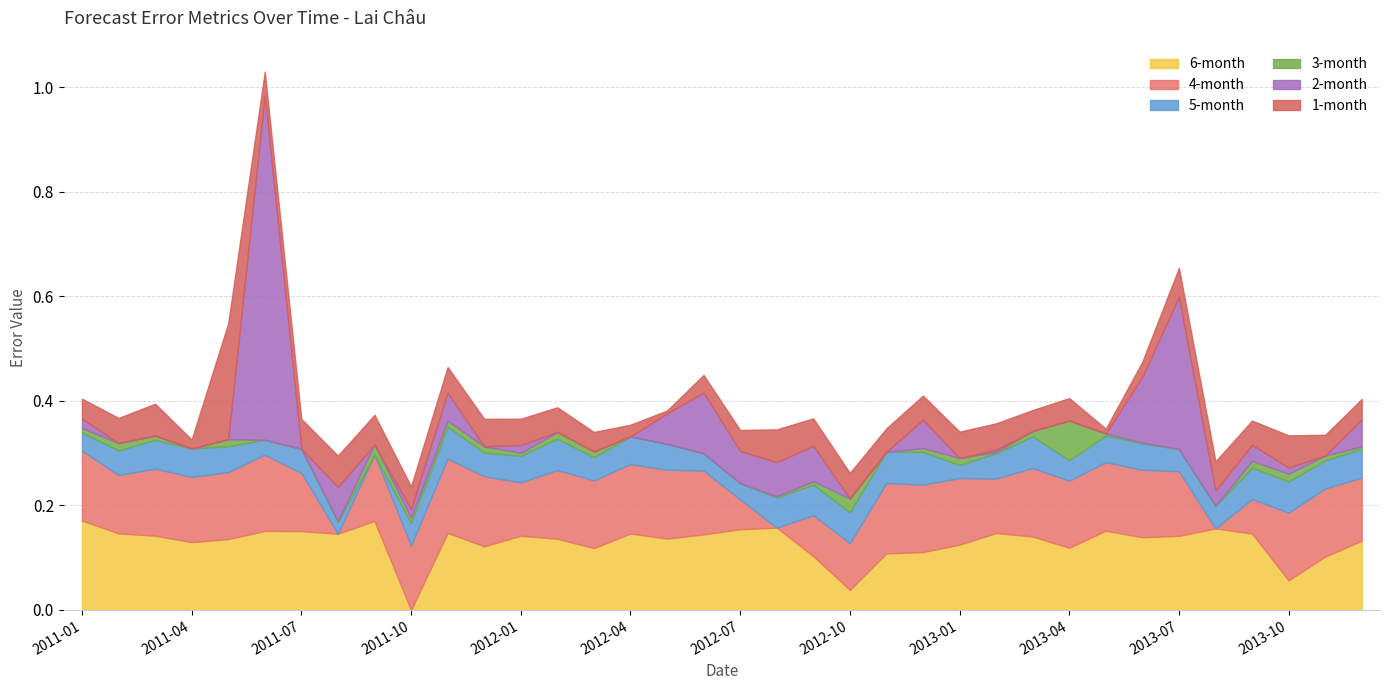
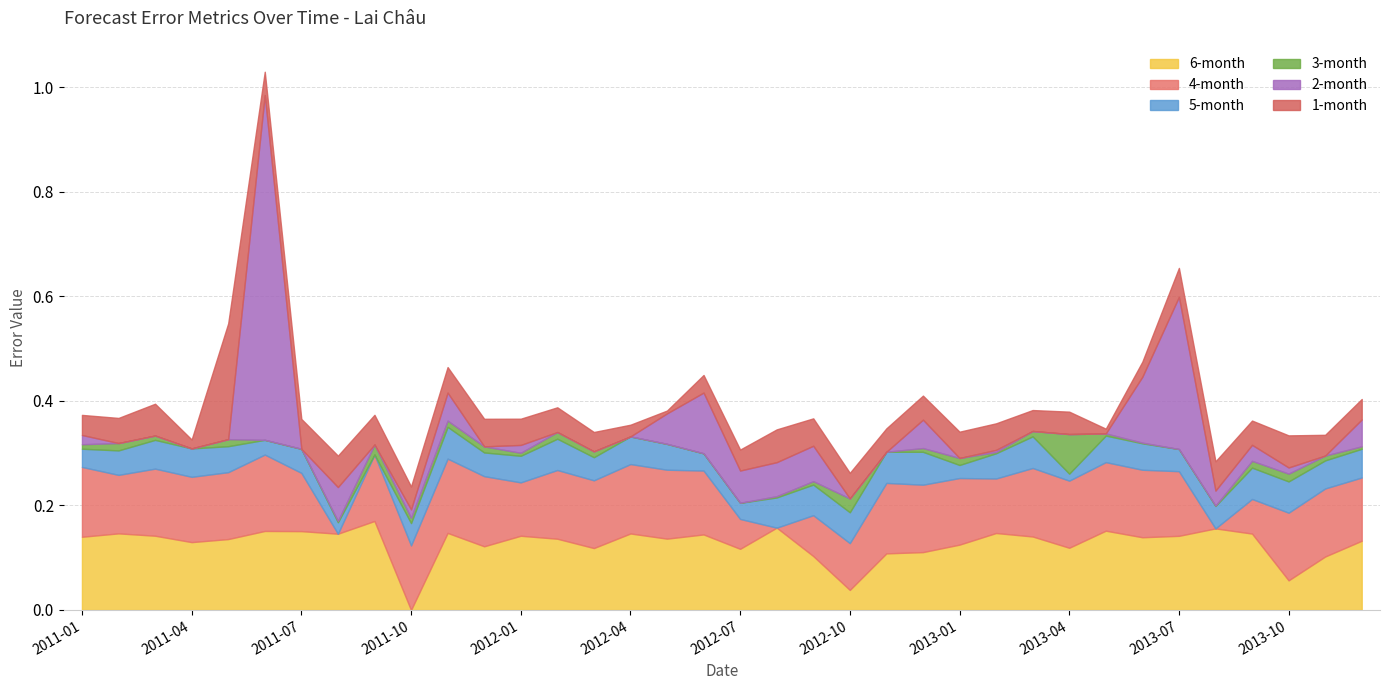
6-month, 2011-01: 0.17 -> 0.14
6-month, 2012-07: 0.15 -> 0.12
5-month, 2013-04: 0.04 -> 0.01
